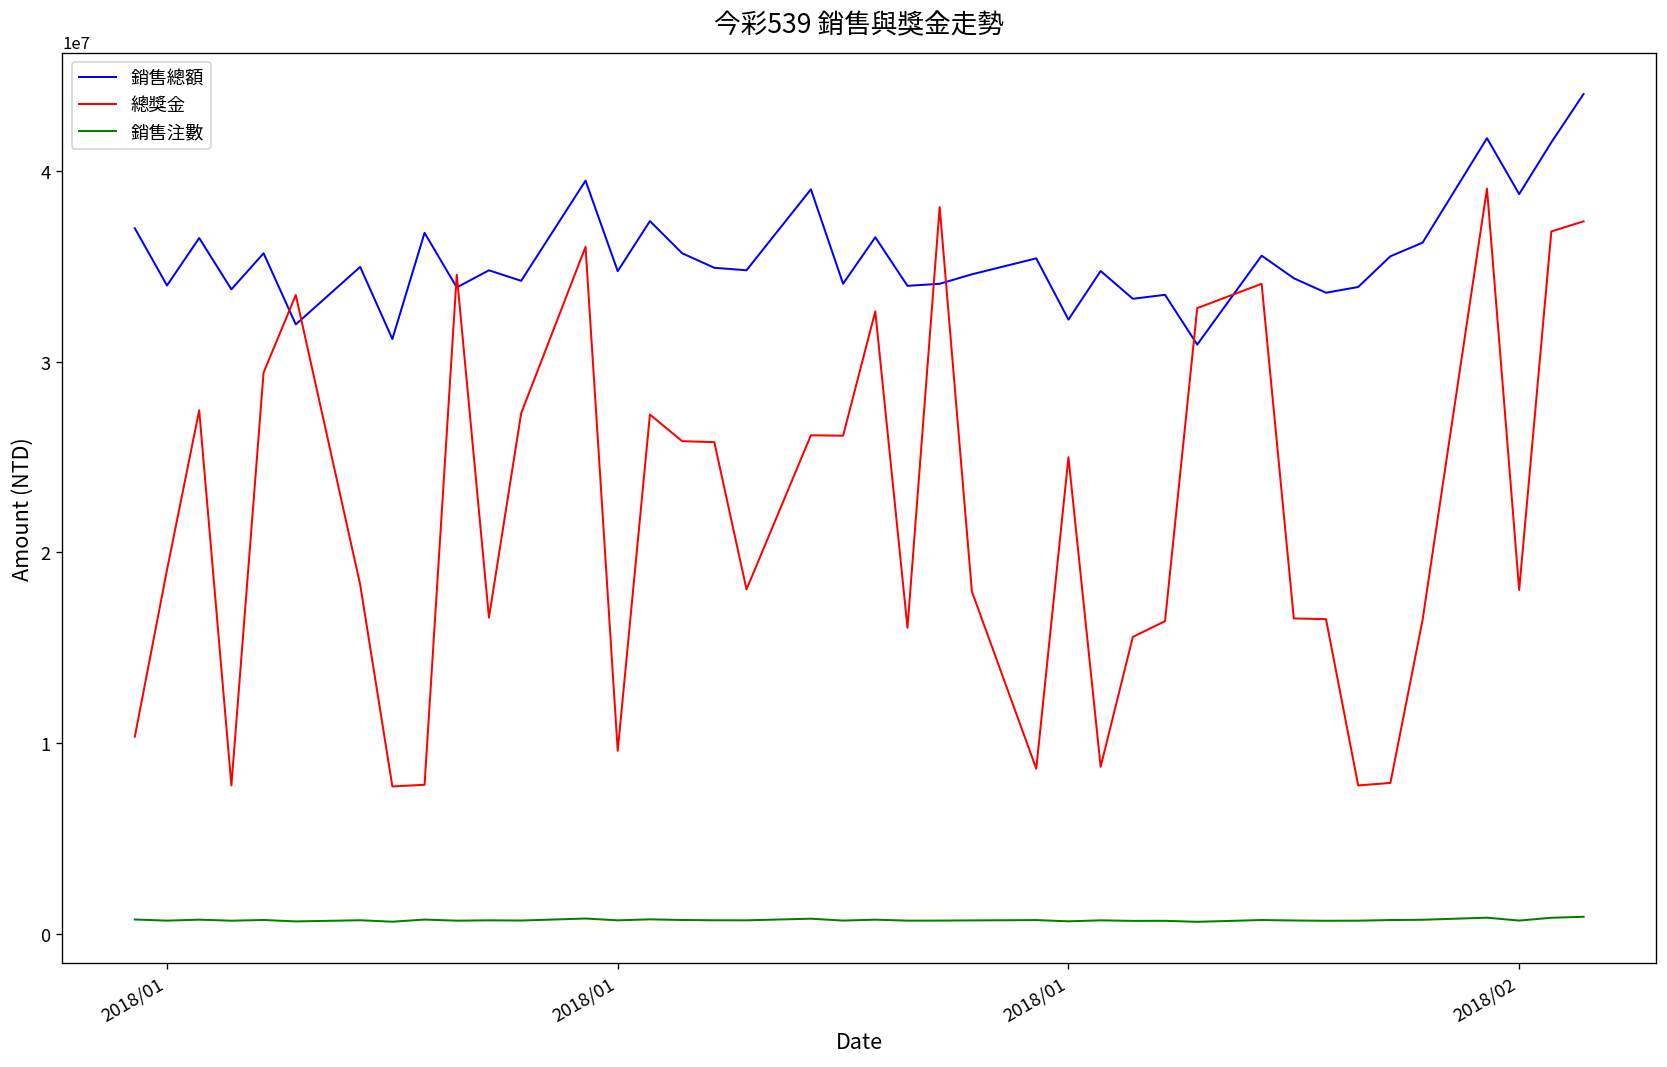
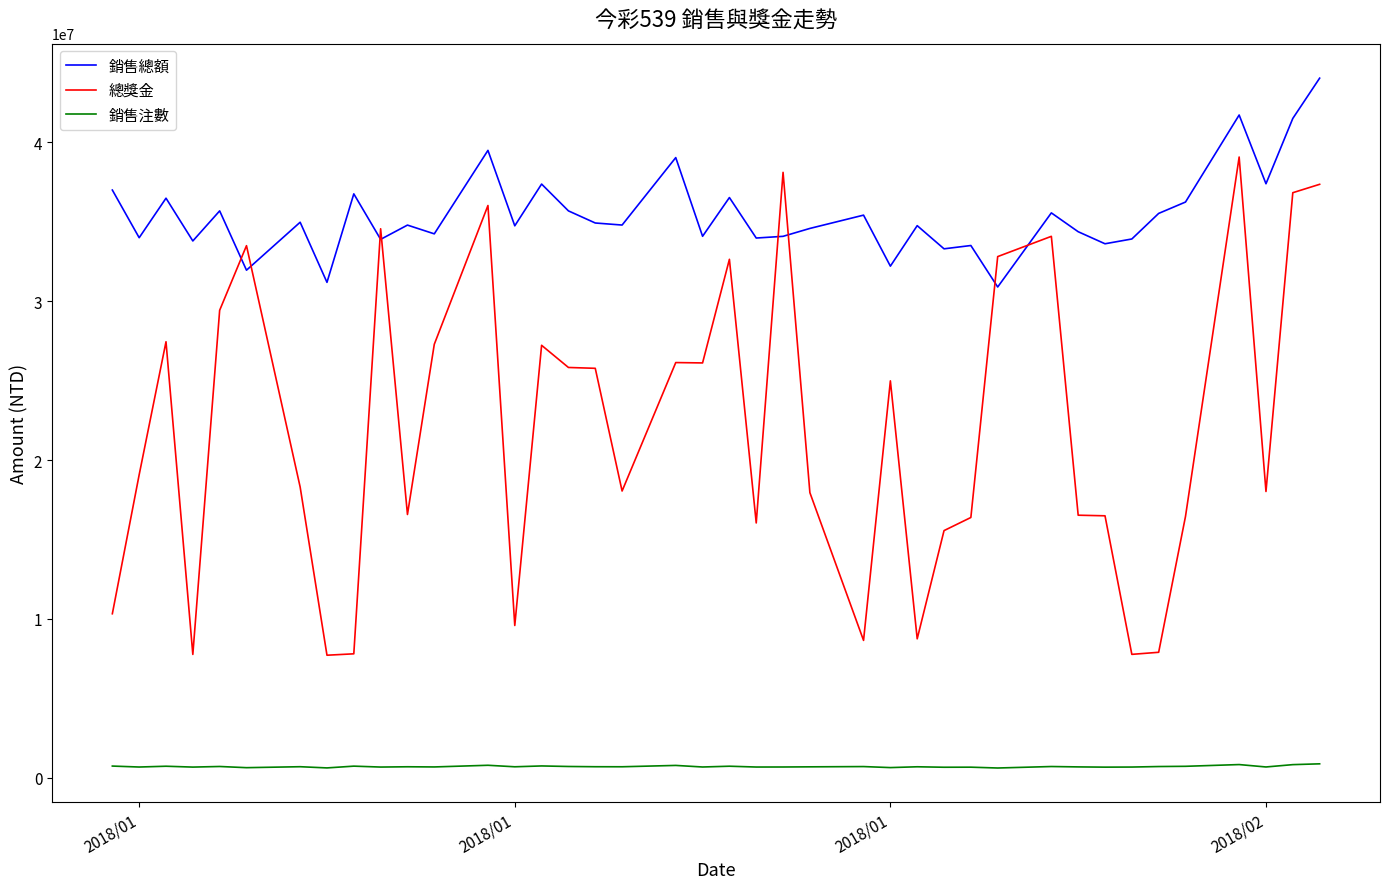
銷售總額, 2018/02: 38800000 -> 37400000
